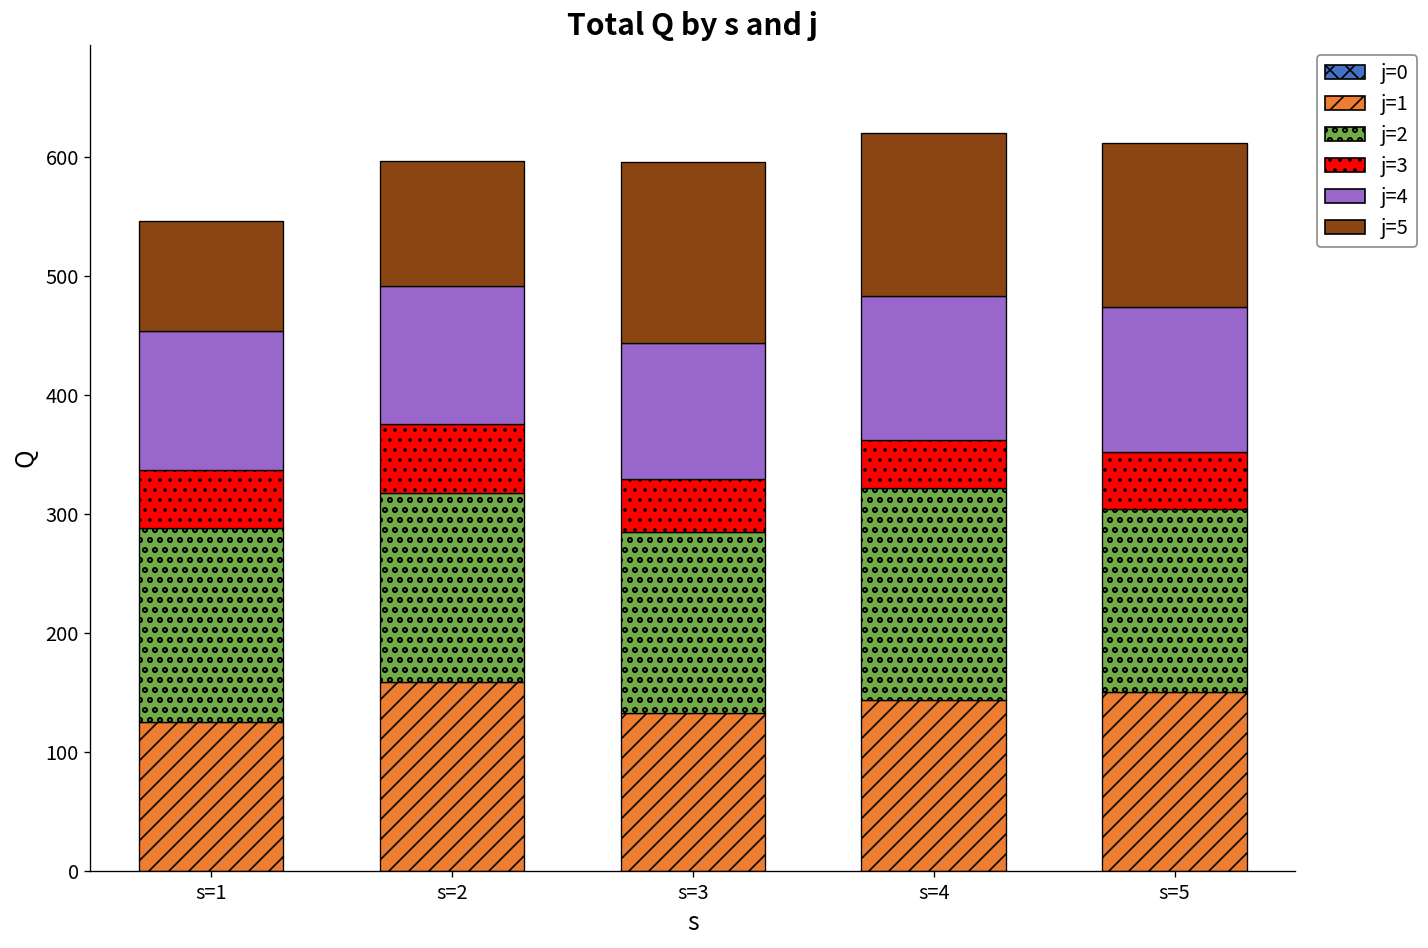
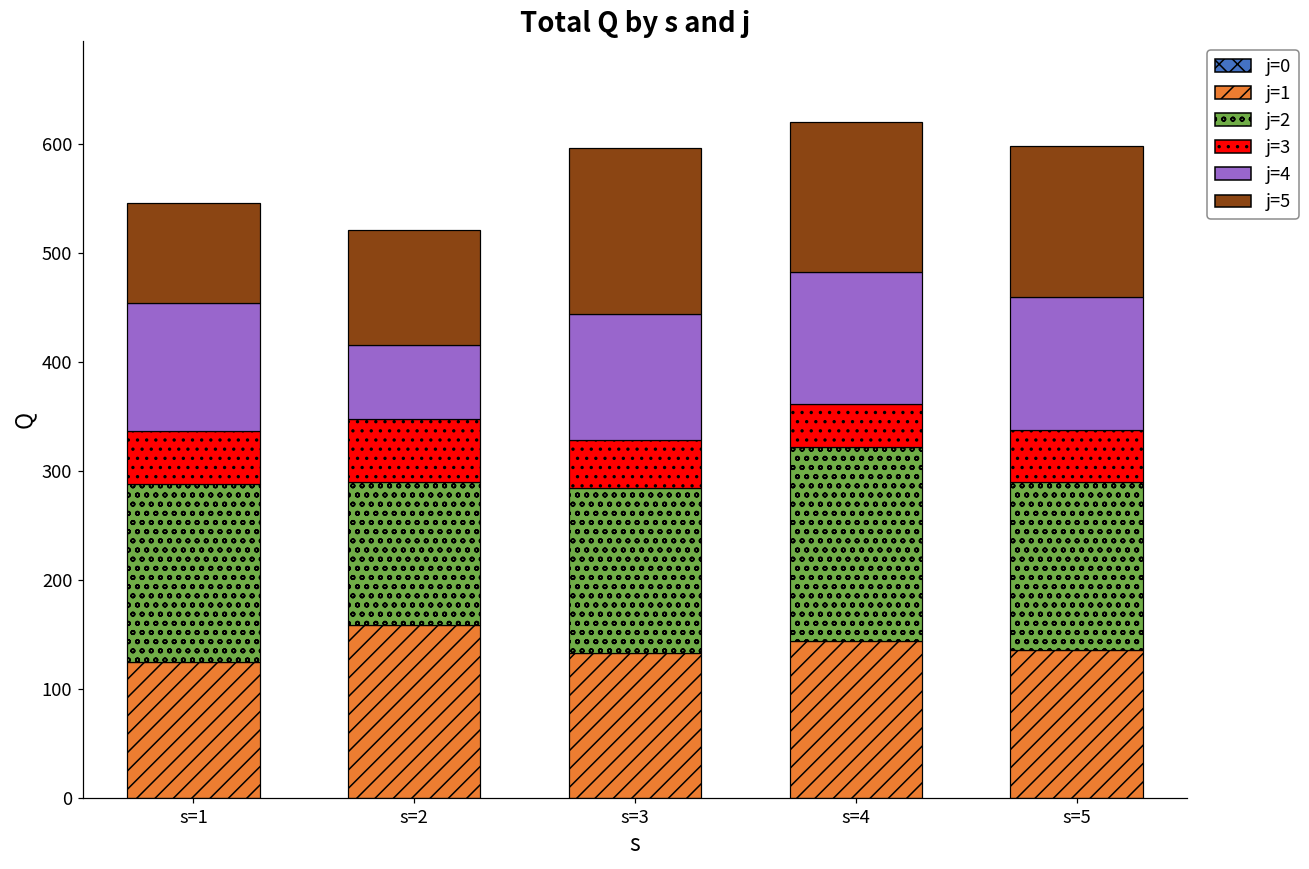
j=2, s=2: 160 -> 130
j=4, s=2: 120 -> 70
j=1, s=5: 150 -> 140
